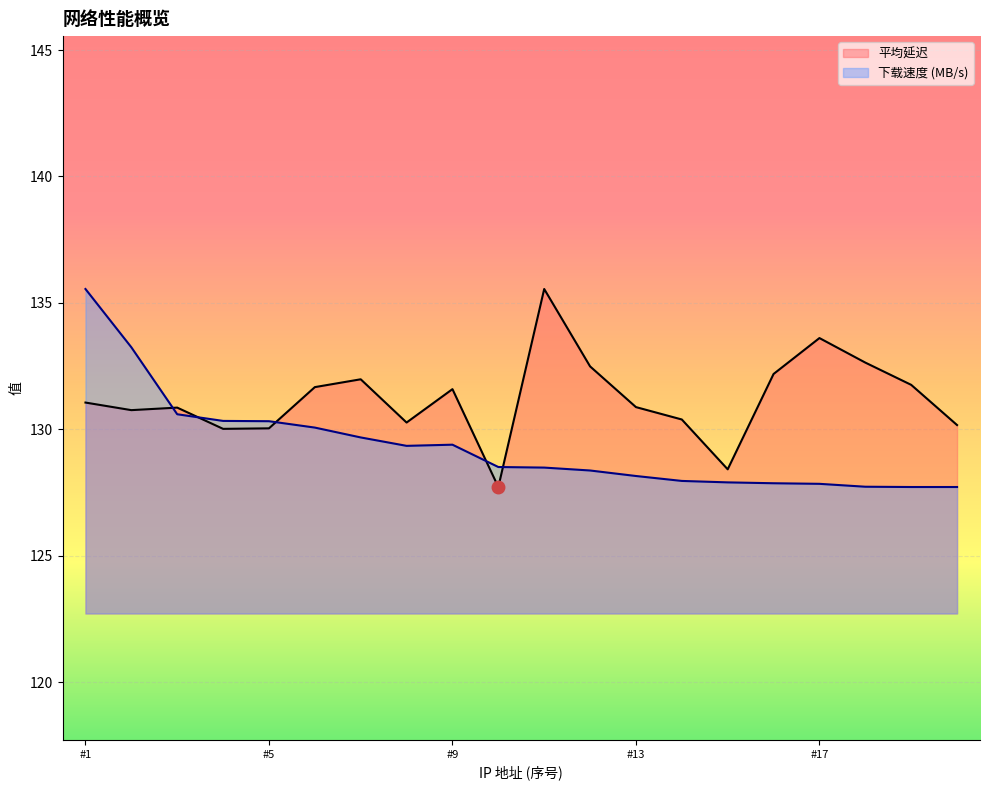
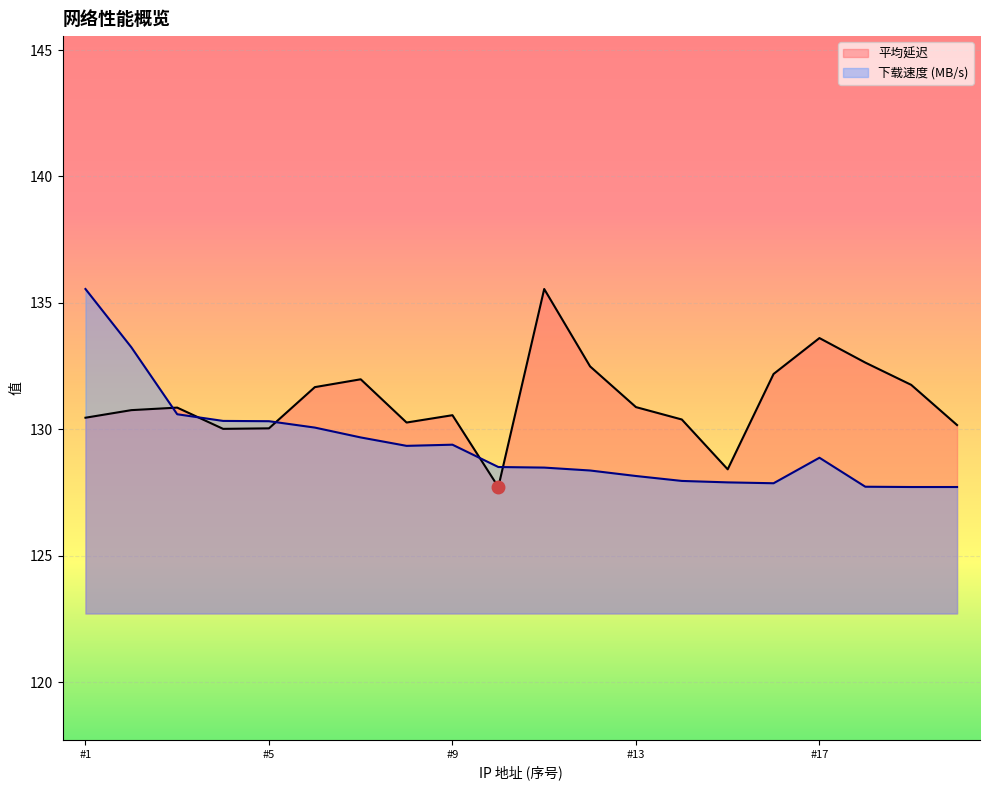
平均延迟, #1: 131.1 -> 130.5
平均延迟, #9: 131.6 -> 130.6
下载速度 (MB/s), #17: 127.8 -> 128.9
